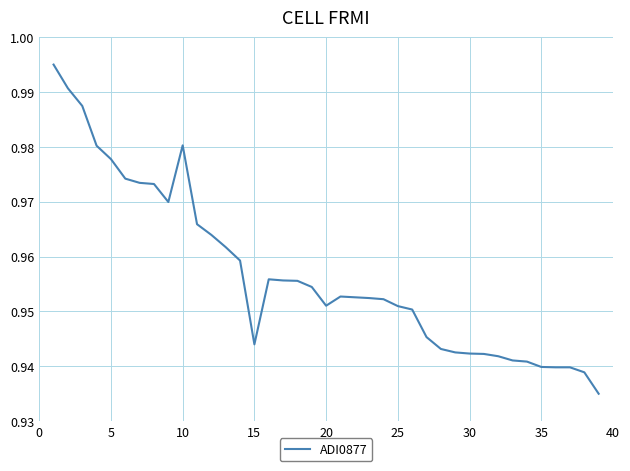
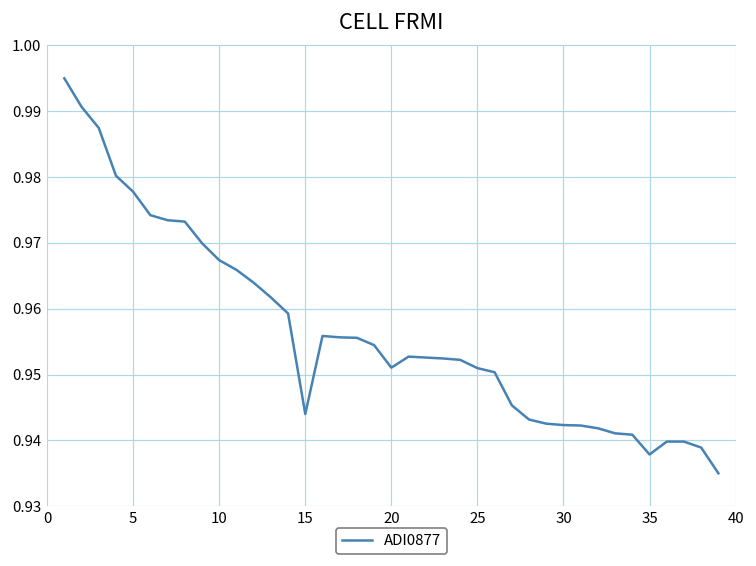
10: 0.980 -> 0.967
35: 0.940 -> 0.938
